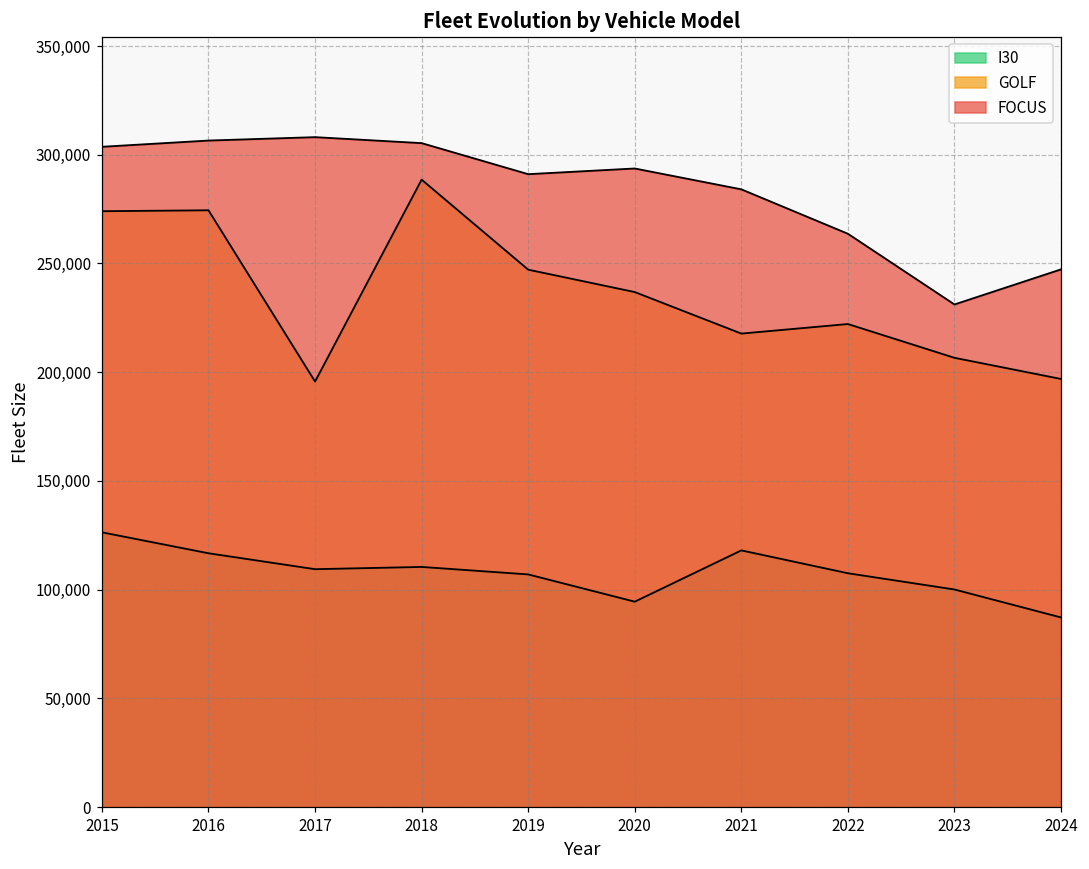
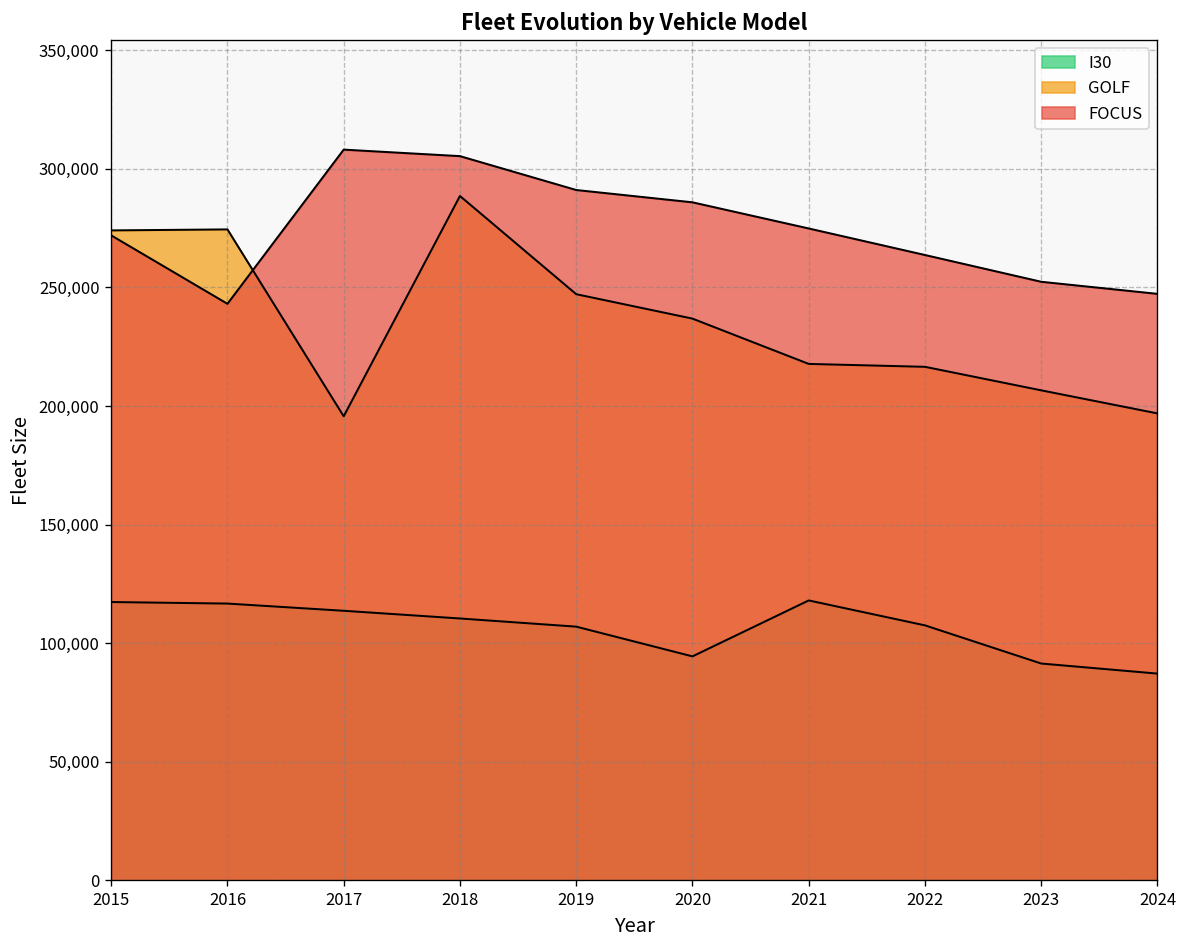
I30, 2015: 126,000 -> 117,000
FOCUS, 2015: 304,000 -> 272,000
FOCUS, 2016: 307,000 -> 243,000
I30, 2017: 109,000 -> 114,000
FOCUS, 2020: 294,000 -> 286,000
FOCUS, 2021: 284,000 -> 275,000
GOLF, 2022: 222,000 -> 217,000
I30, 2023: 100,000 -> 91,000
FOCUS, 2023: 231,000 -> 252,000
